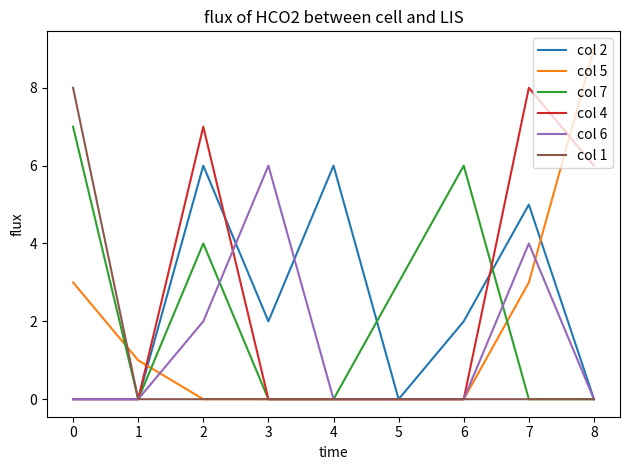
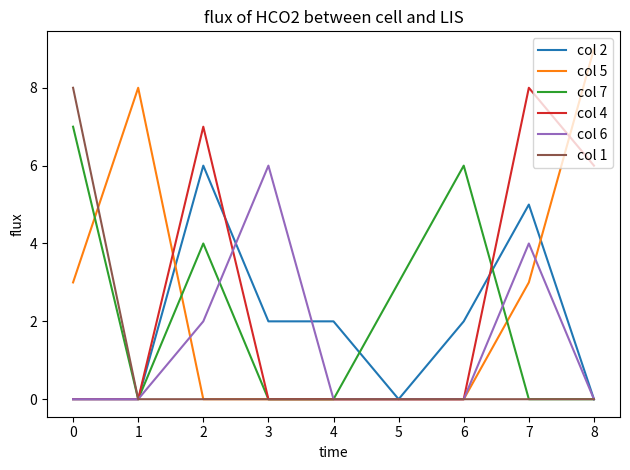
col 5, 1: 1 -> 8
col 2, 4: 6 -> 2
